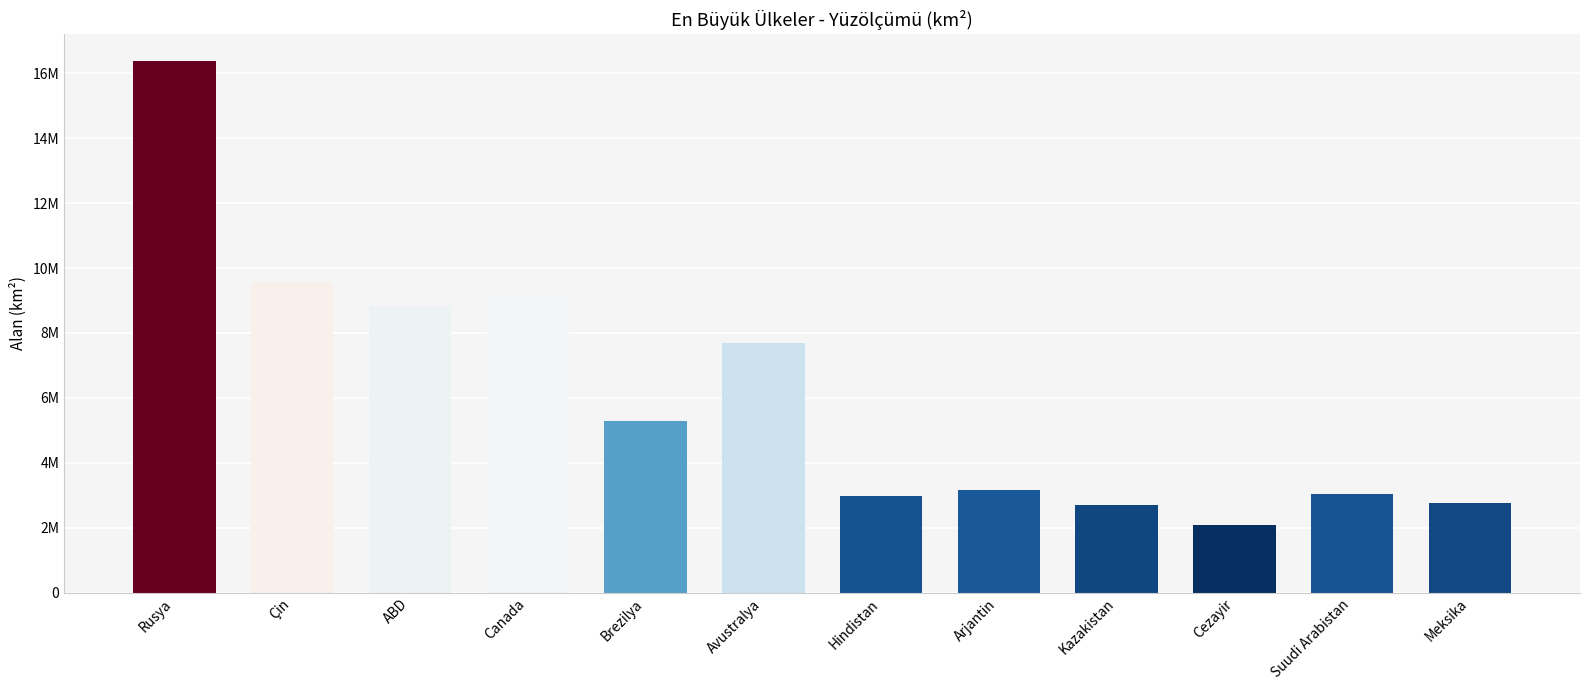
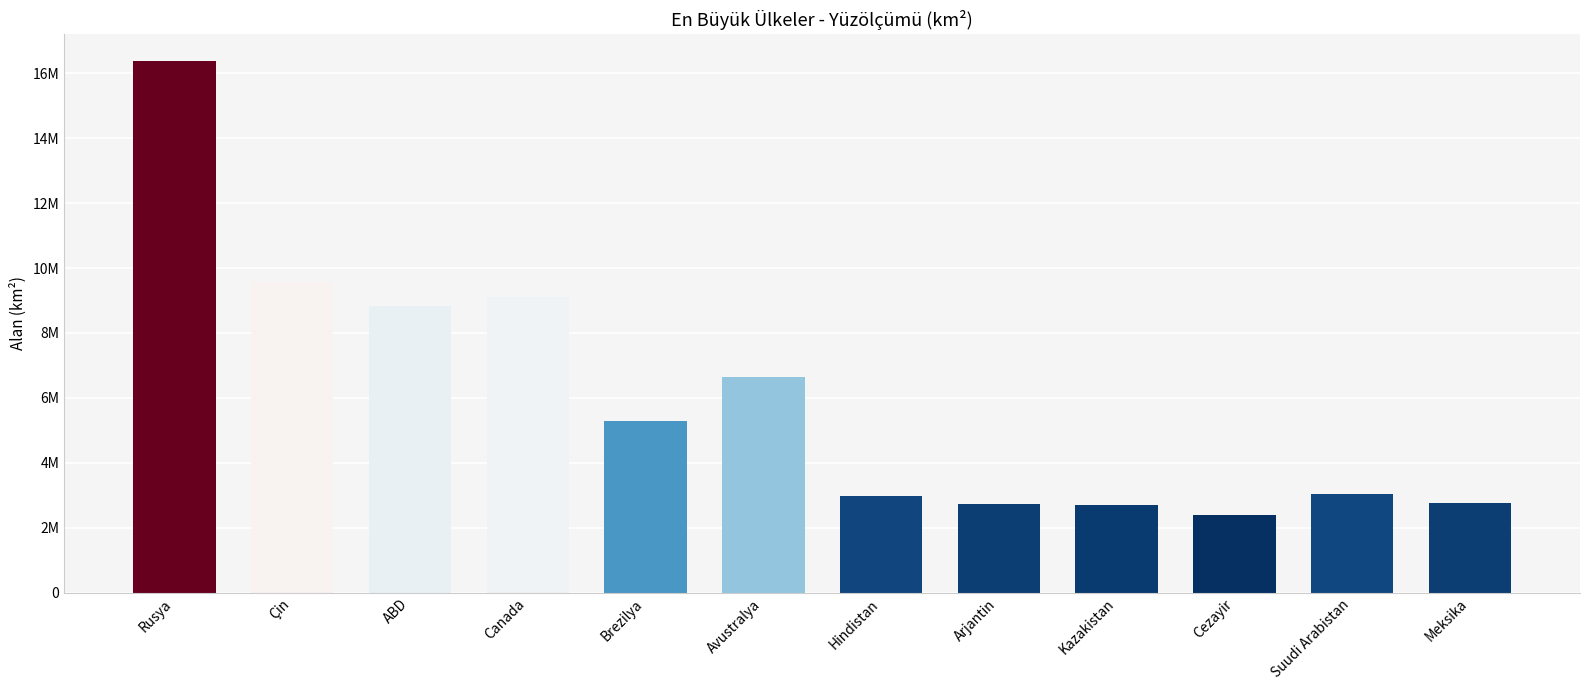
Avustralya: 7700000 -> 6600000
Arjantin: 3200000 -> 2700000
Cezayir: 2100000 -> 2400000
